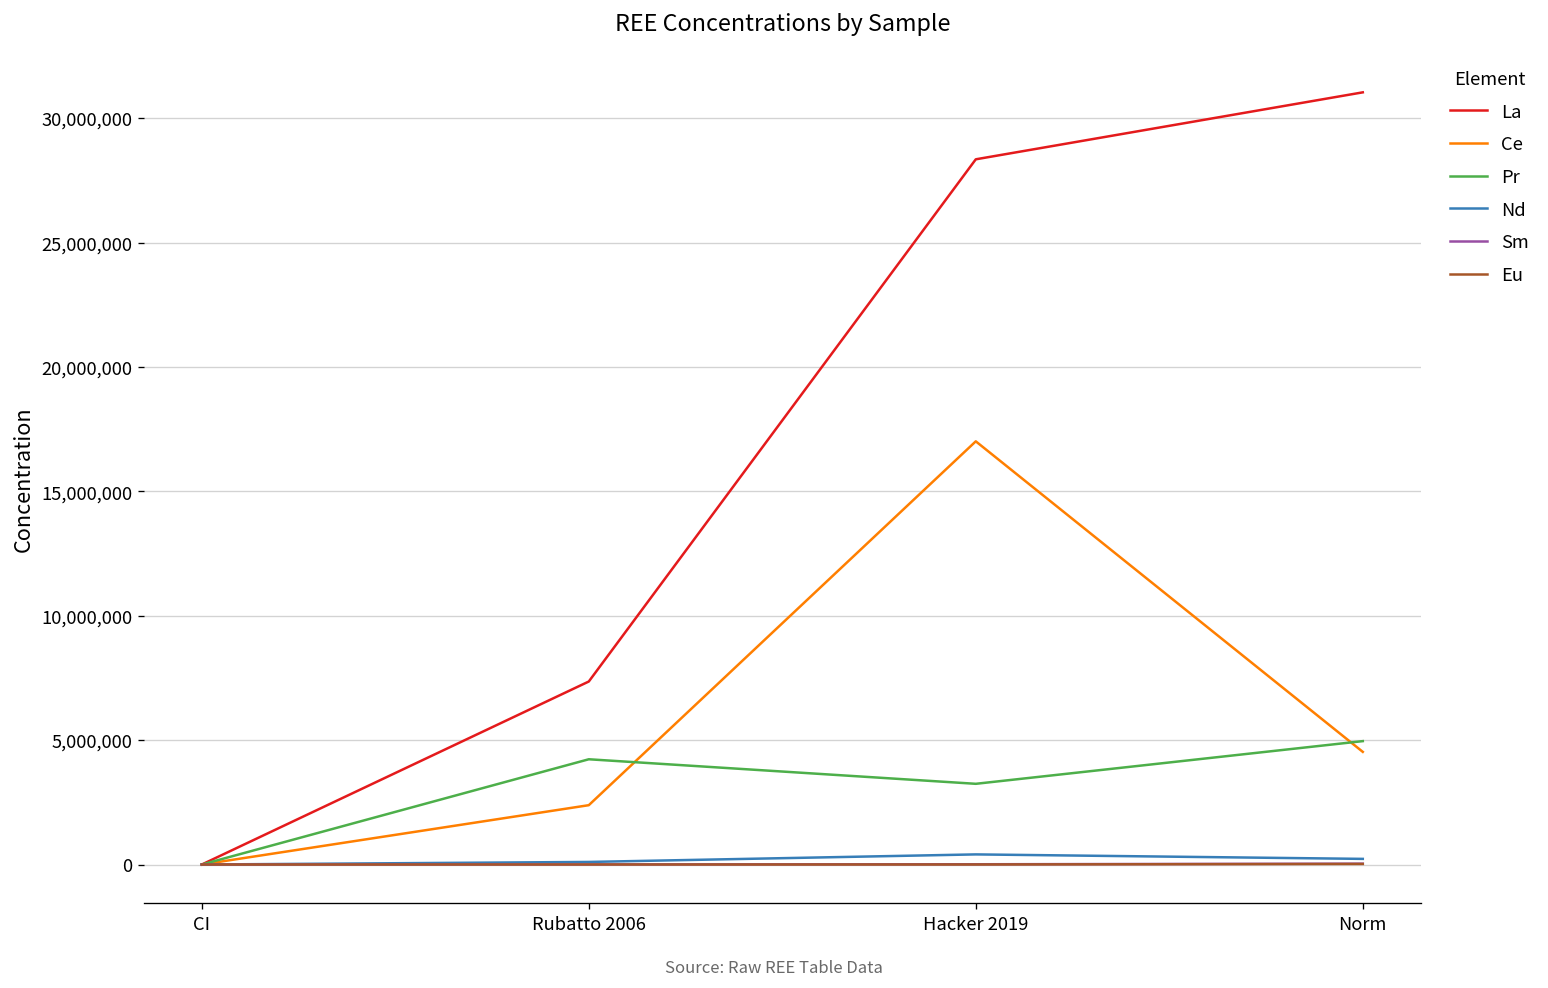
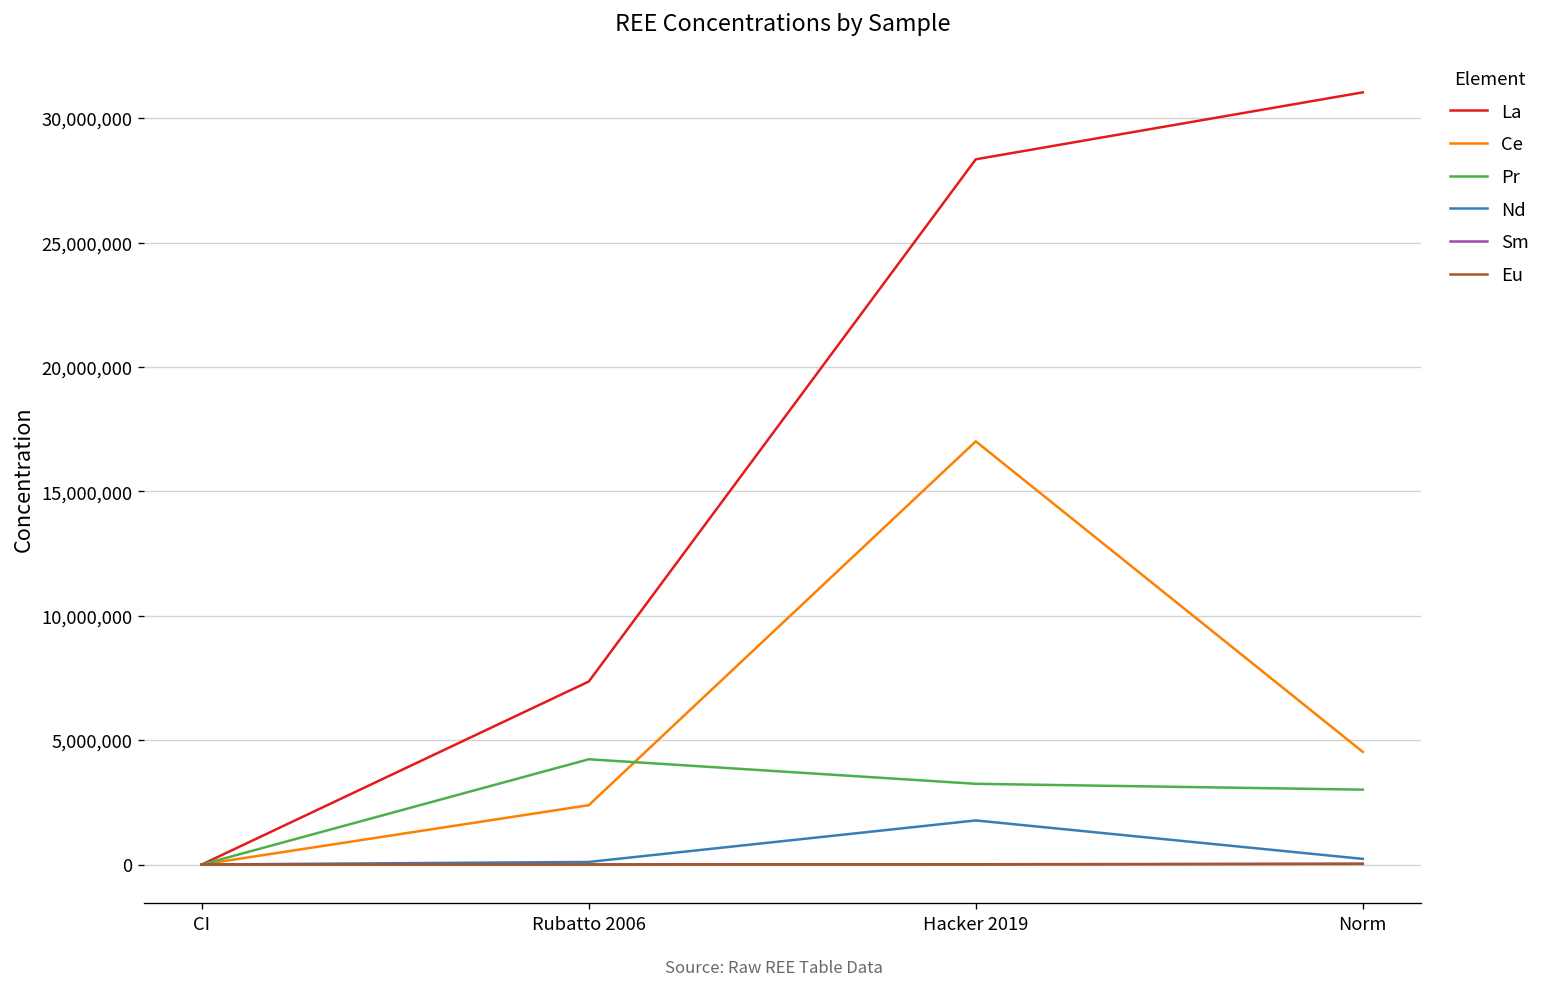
Nd, Hacker 2019: 400,000 -> 1,800,000
Pr, Norm: 5,000,000 -> 3,000,000
